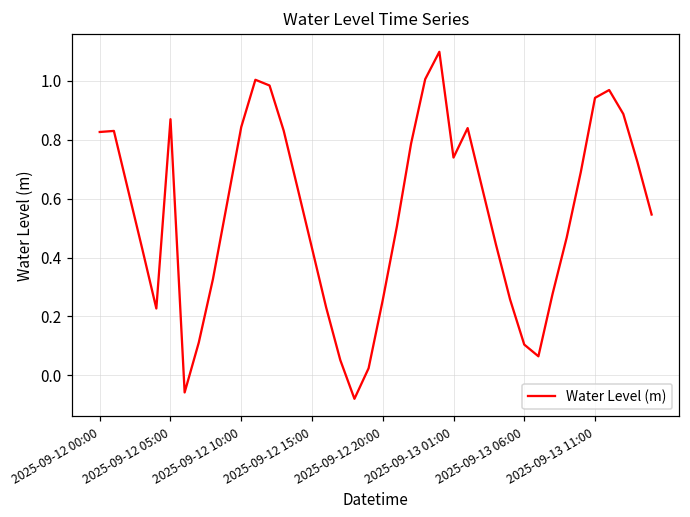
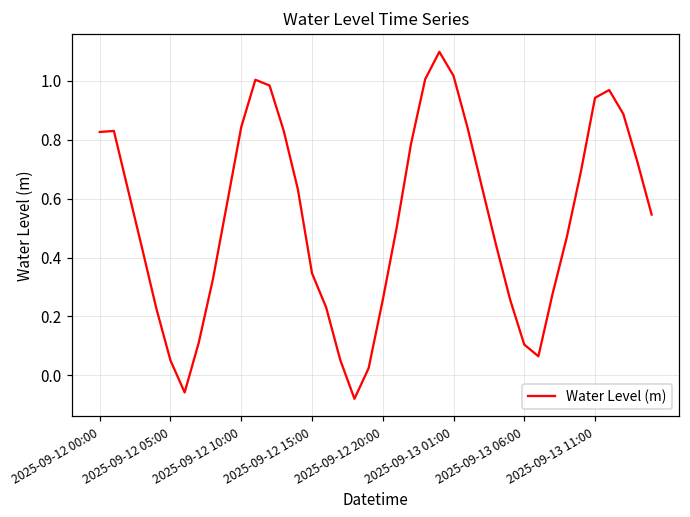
2025-09-12 05:00: 0.87 -> 0.05
2025-09-12 15:00: 0.43 -> 0.35
2025-09-13 01:00: 0.74 -> 1.02
